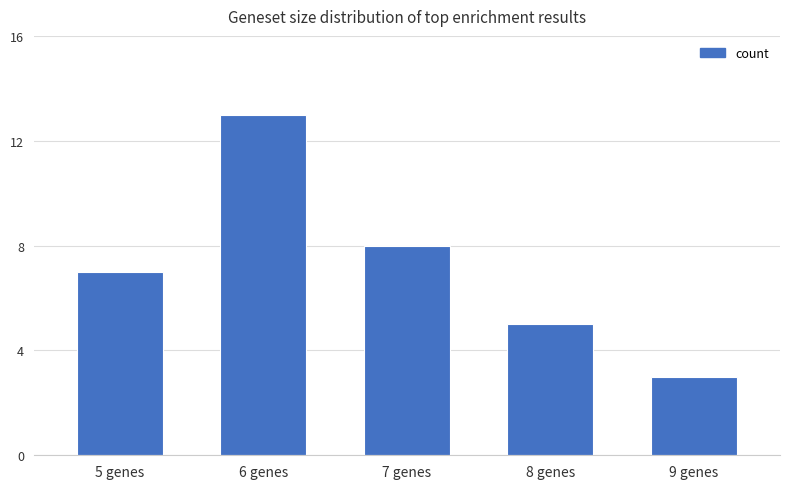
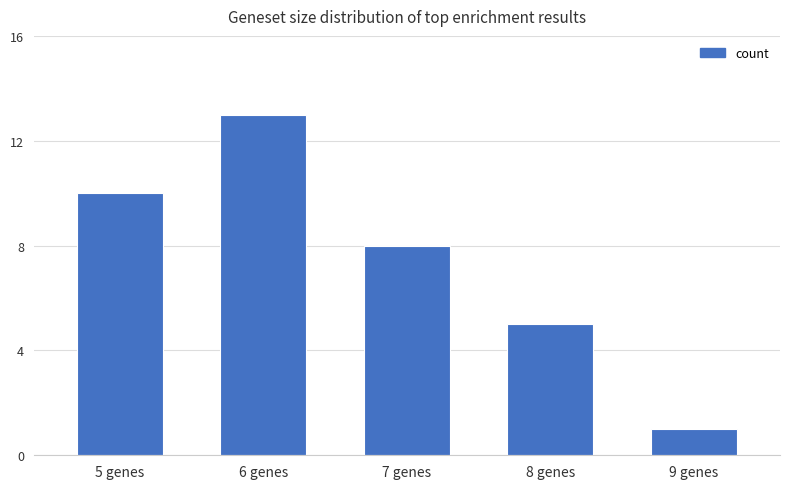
5 genes: 7 -> 10
9 genes: 3 -> 1
